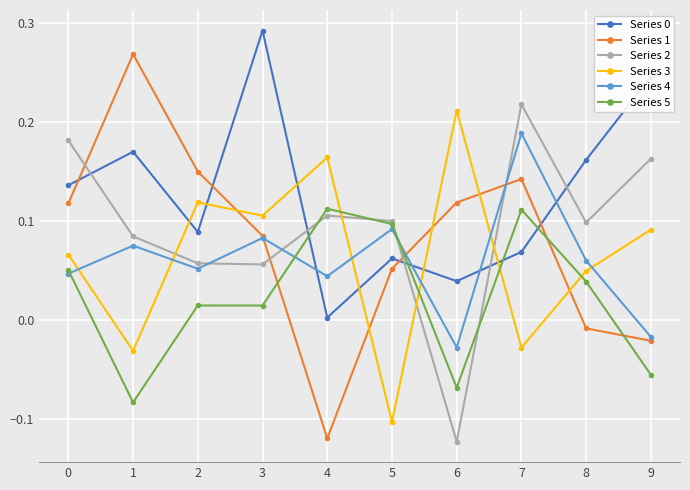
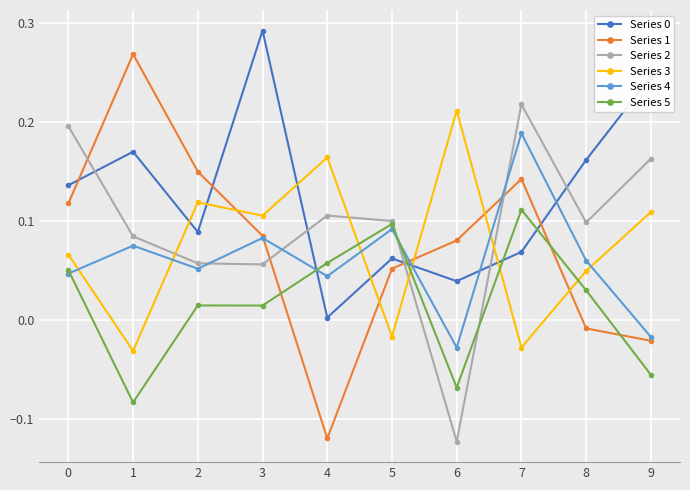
Series 2, 0: 0.18 -> 0.20
Series 5, 4: 0.11 -> 0.06
Series 3, 5: -0.10 -> -0.02
Series 1, 6: 0.12 -> 0.08
Series 5, 8: 0.04 -> 0.03
Series 3, 9: 0.09 -> 0.11
